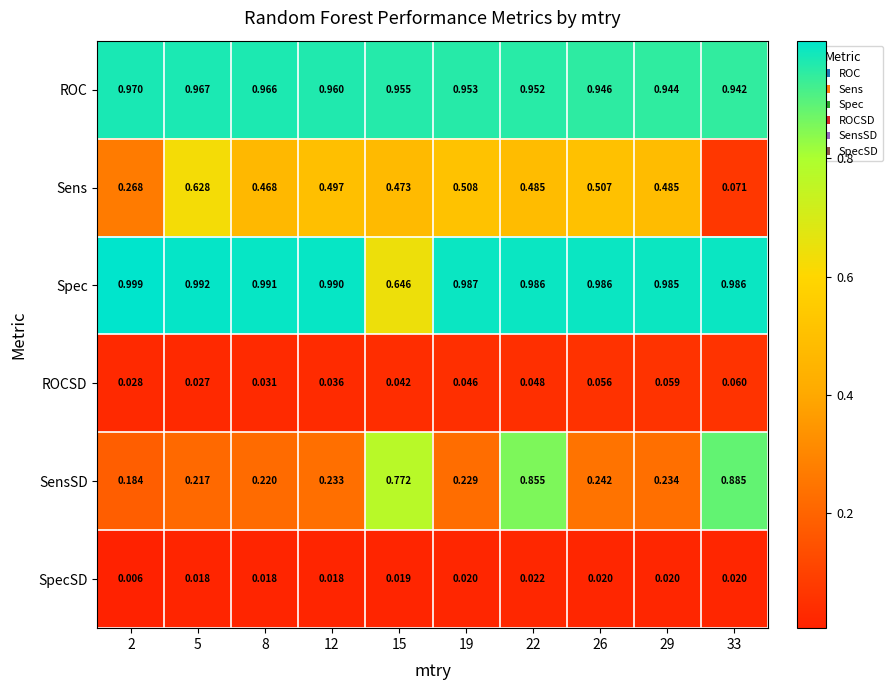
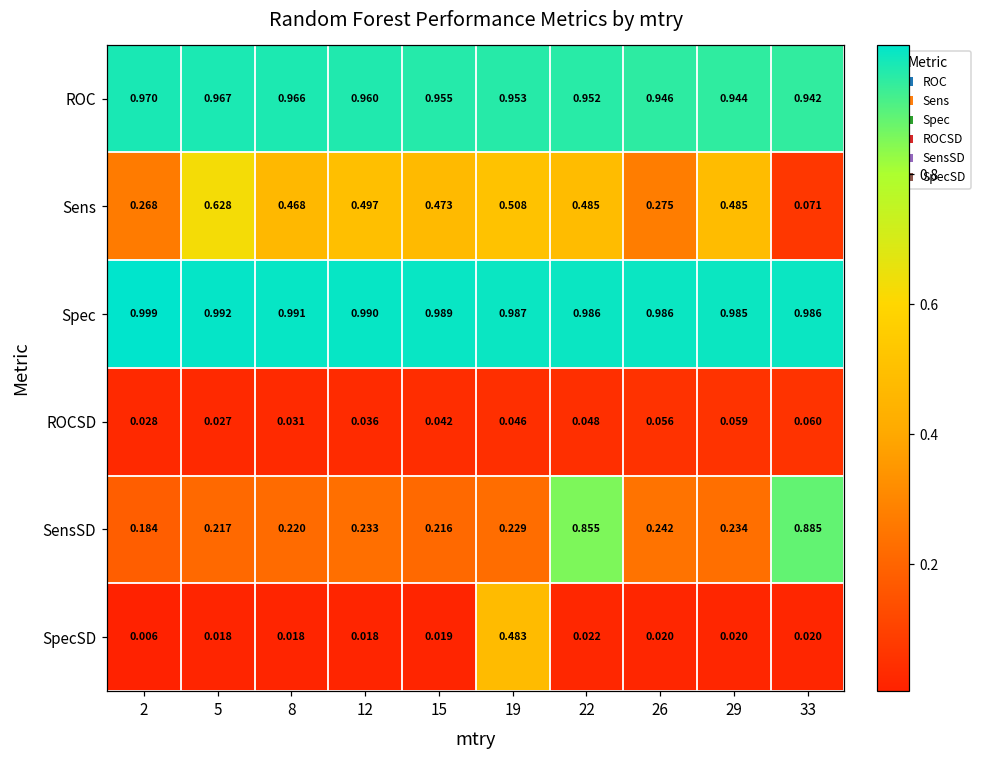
Sens, 26: 0.507 -> 0.275
Spec, 15: 0.646 -> 0.989
SensSD, 15: 0.772 -> 0.216
SpecSD, 19: 0.020 -> 0.483
